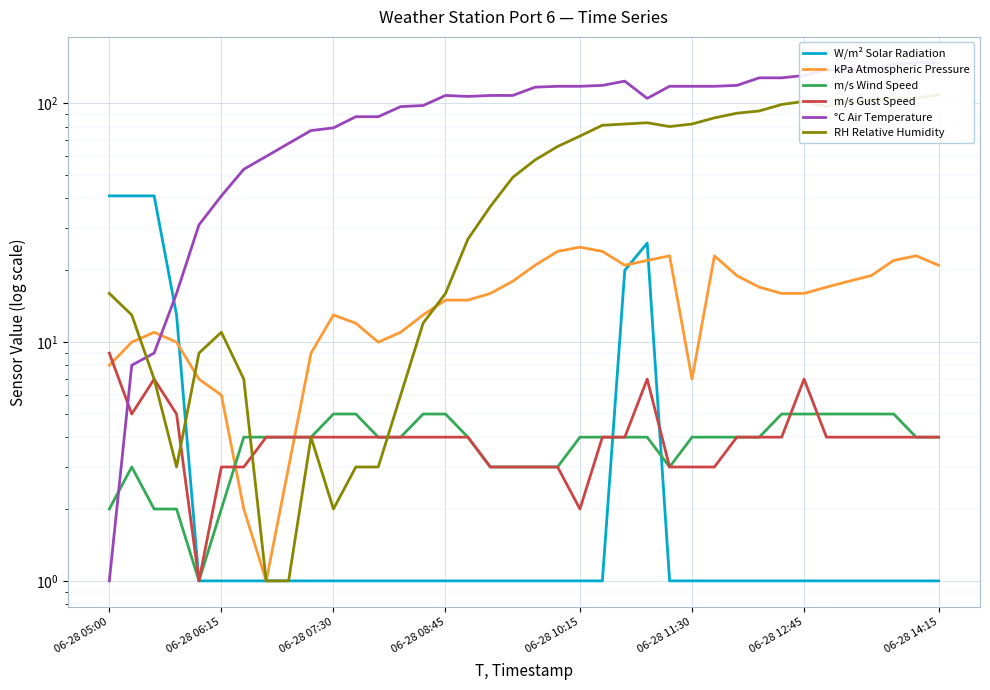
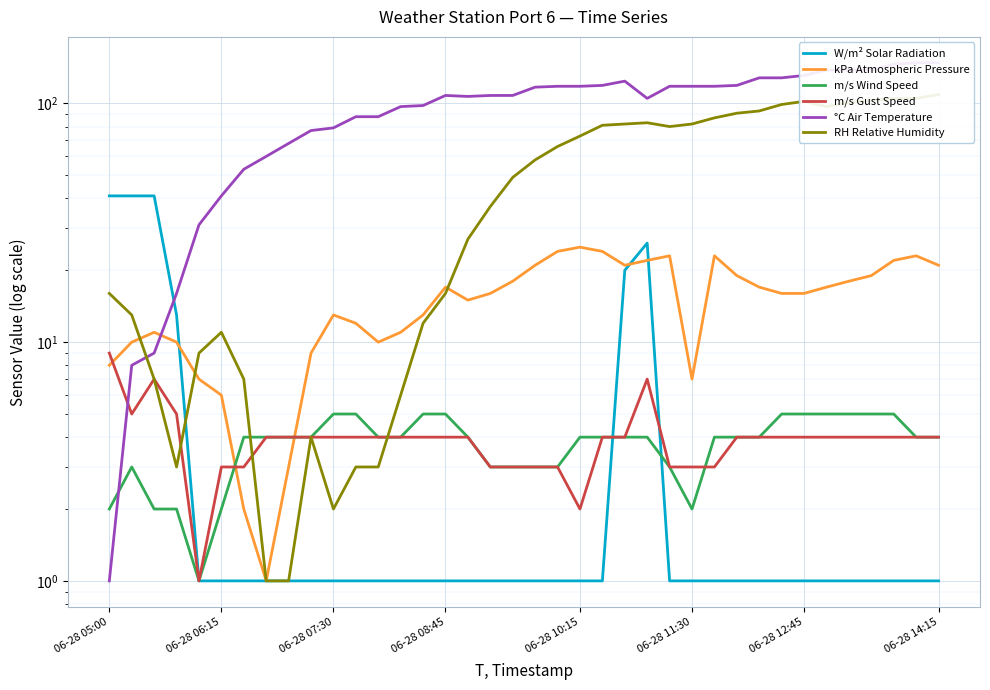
kPa Atmospheric Pressure, 06-28 08:45: 15 -> 17
m/s Wind Speed, 06-28 11:30: 4.0 -> 2.0
m/s Gust Speed, 06-28 12:45: 7.0 -> 4.0
